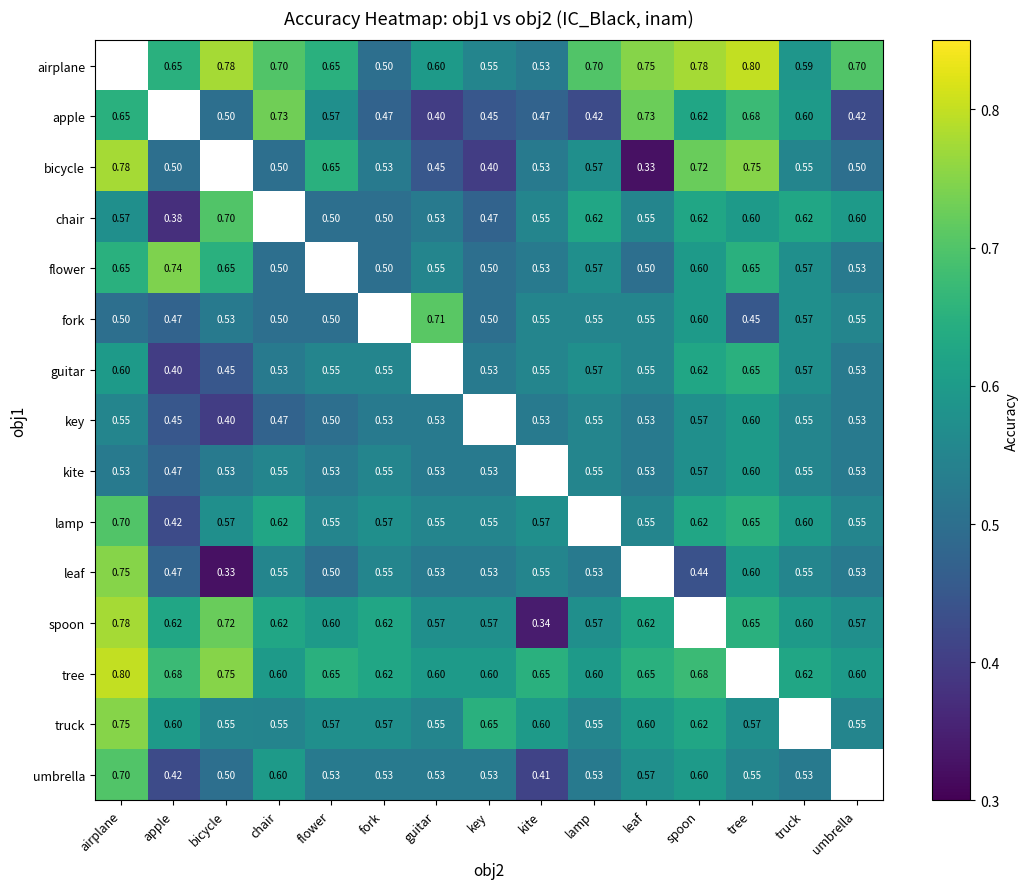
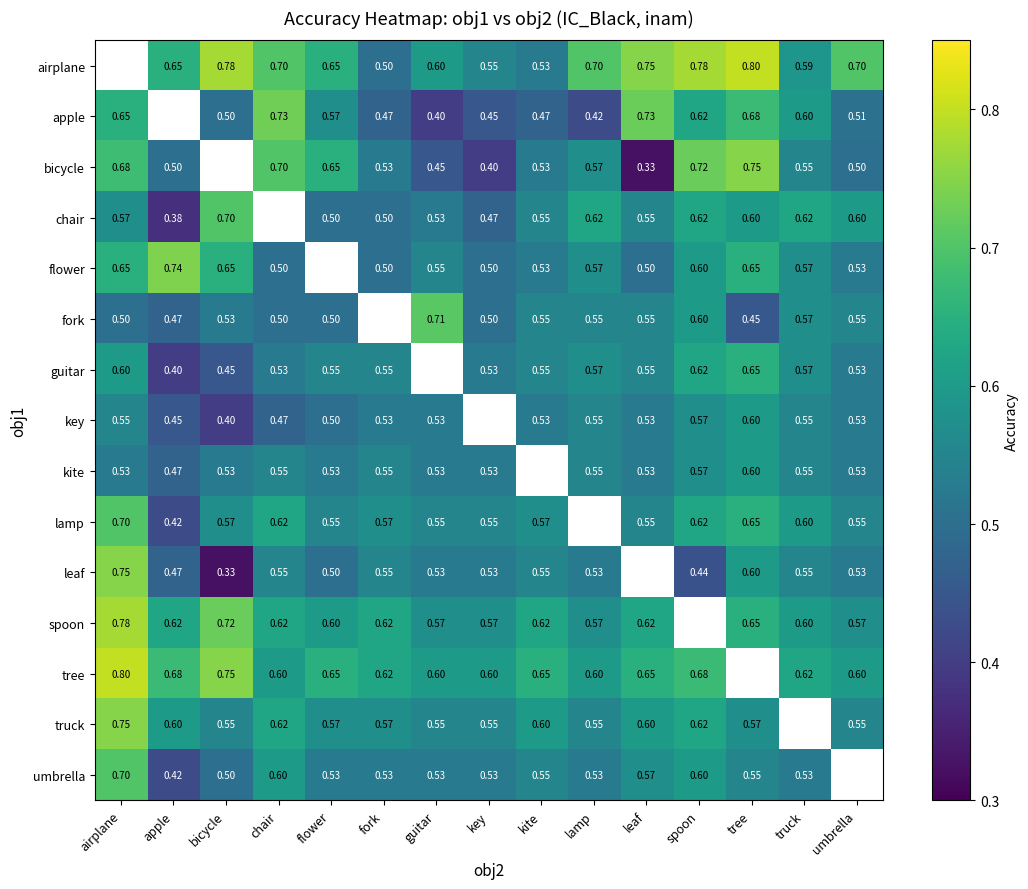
apple, umbrella: 0.42 -> 0.51
bicycle, airplane: 0.78 -> 0.68
bicycle, chair: 0.50 -> 0.70
spoon, kite: 0.34 -> 0.62
truck, chair: 0.55 -> 0.62
truck, key: 0.65 -> 0.55
umbrella, kite: 0.41 -> 0.55
